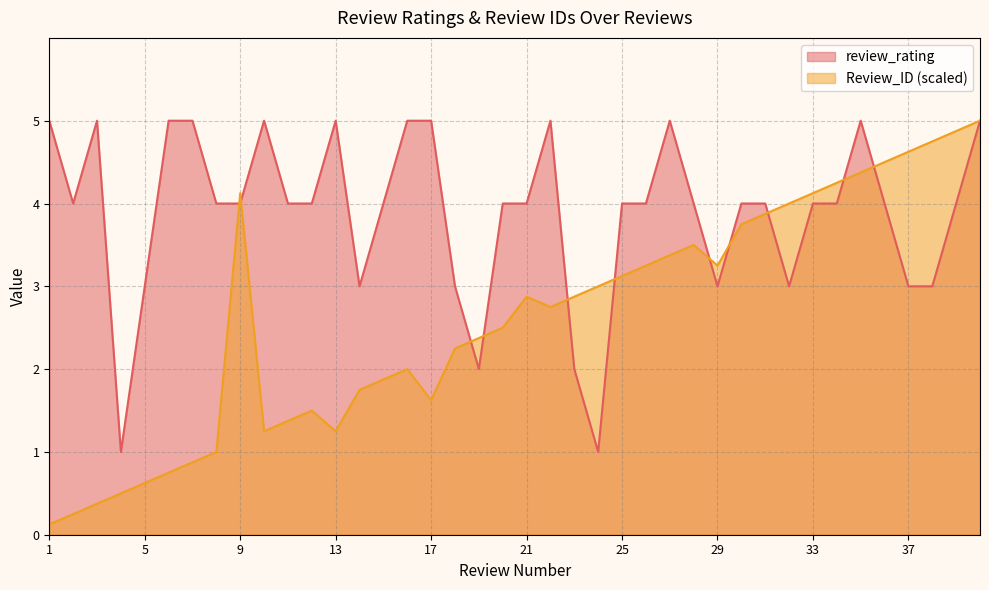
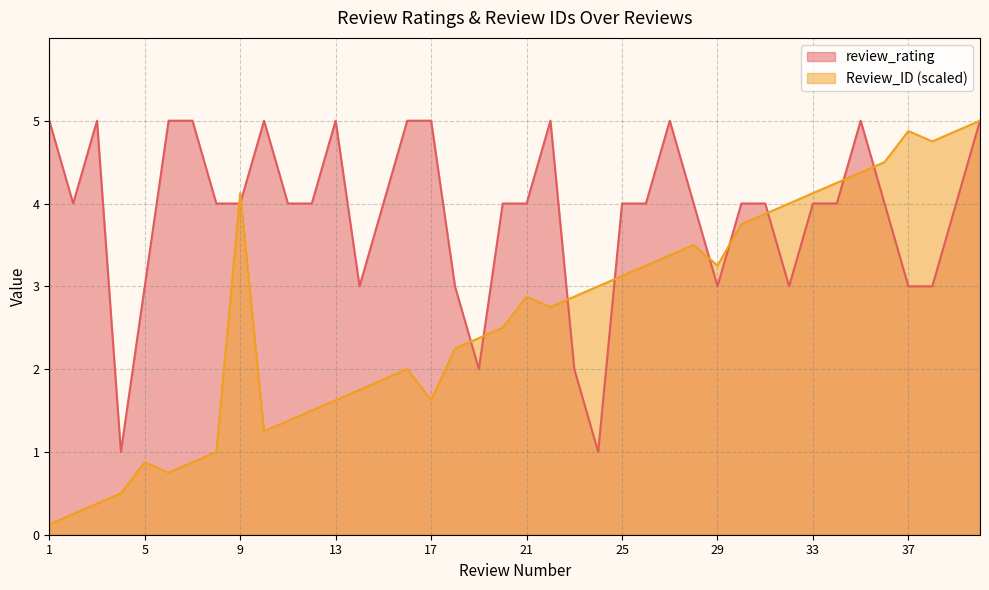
Review_ID (scaled), 5: 0.6 -> 0.9
Review_ID (scaled), 13: 1.3 -> 1.6
Review_ID (scaled), 37: 4.6 -> 4.9
